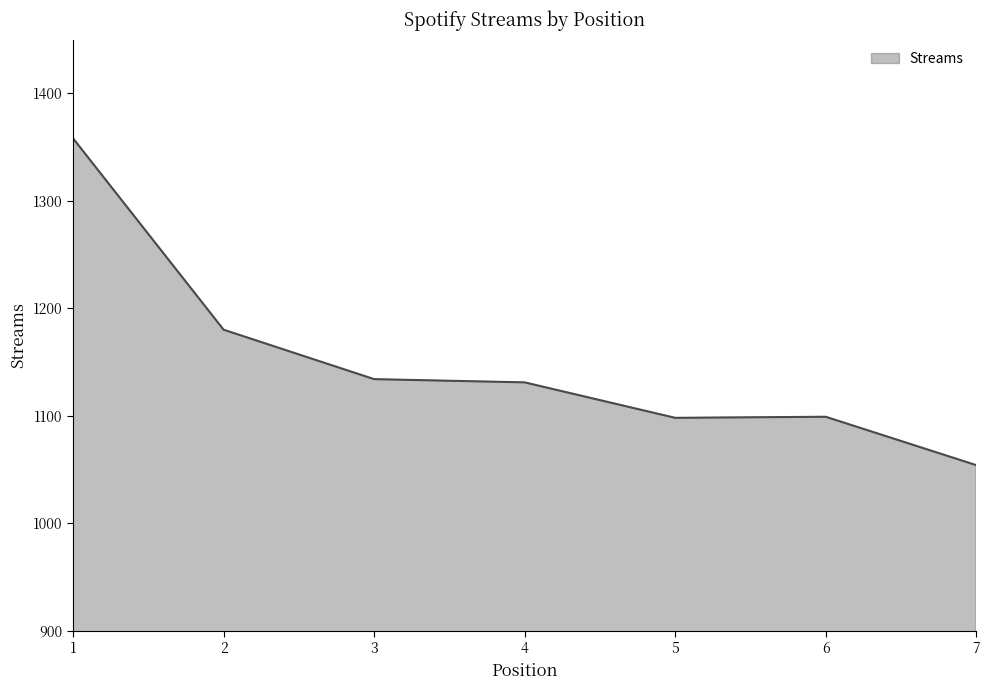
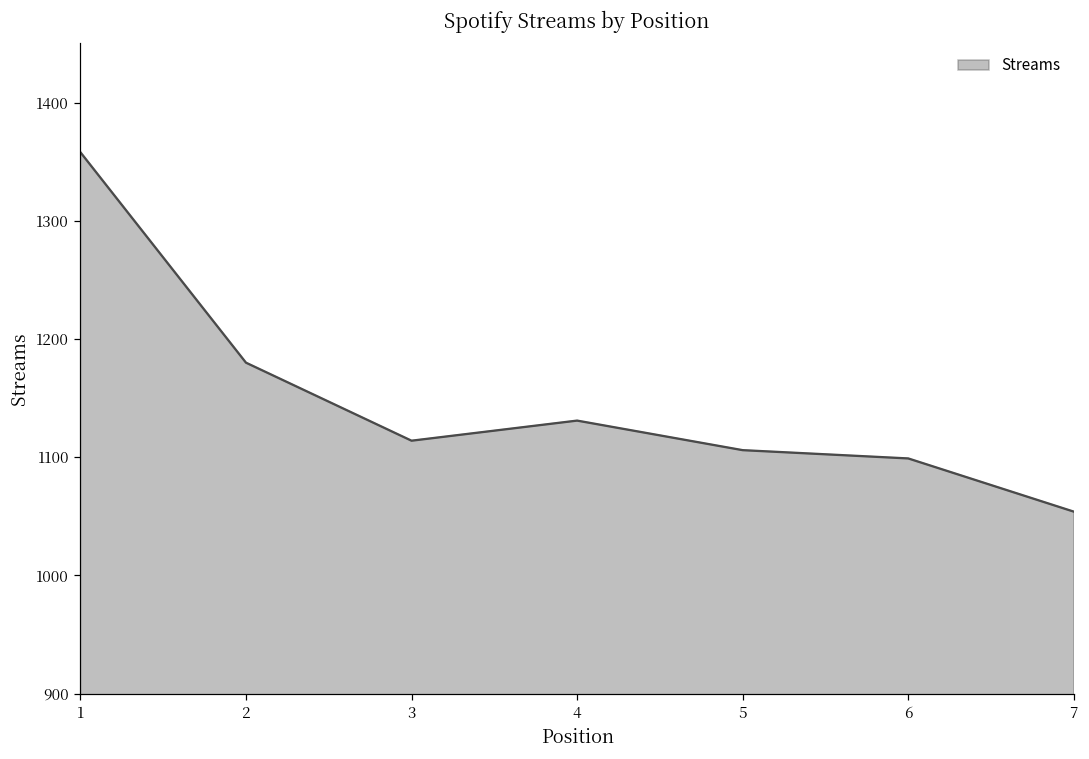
3: 1134 -> 1114
5: 1098 -> 1106
